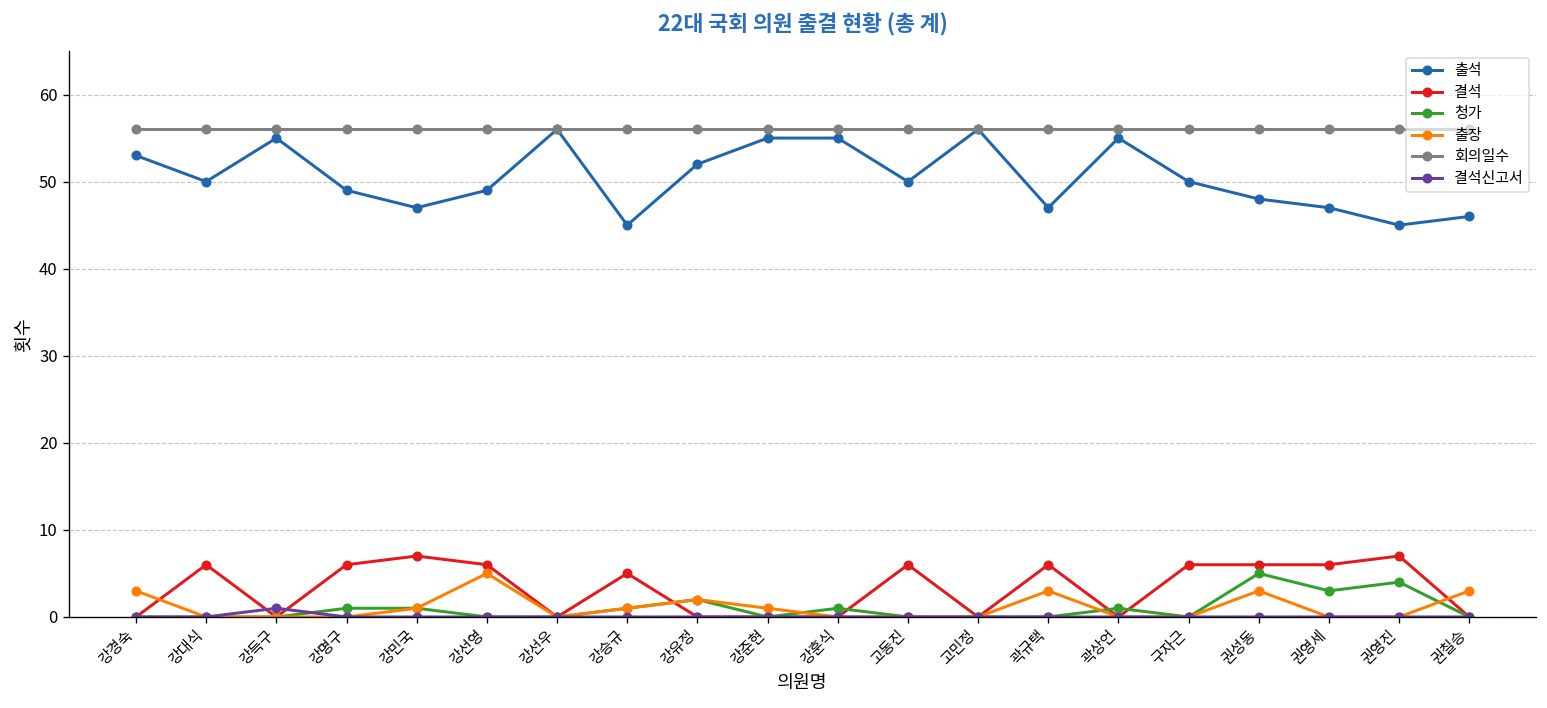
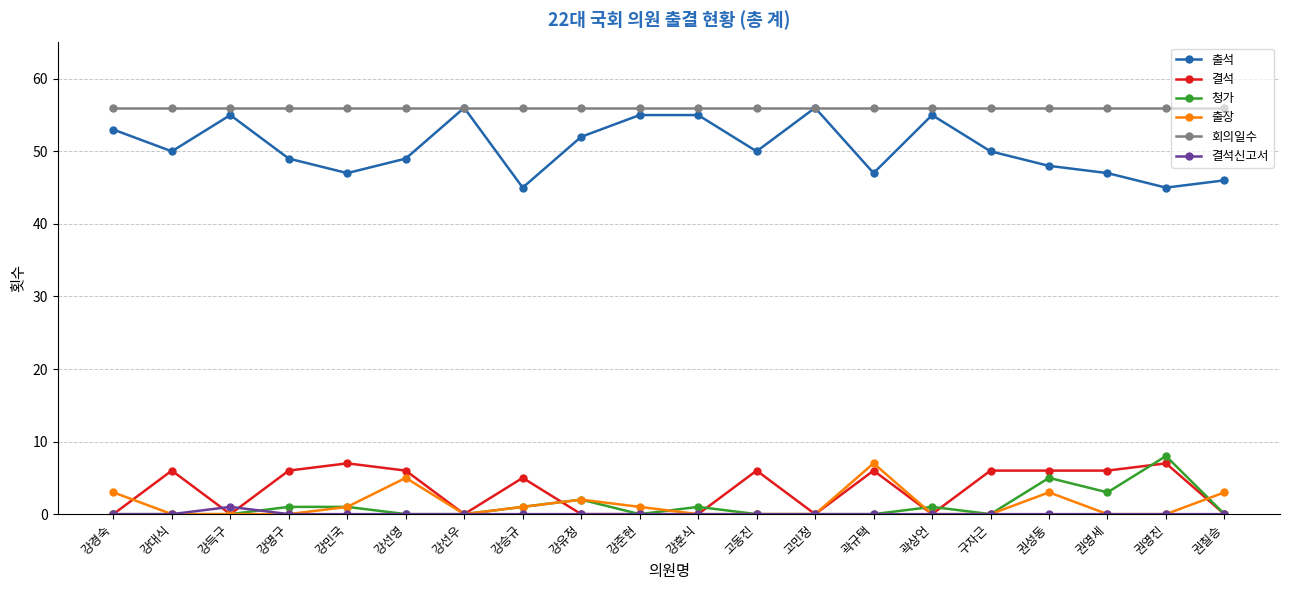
출장, 곽규택: 3 -> 7
청가, 권영진: 4 -> 8
